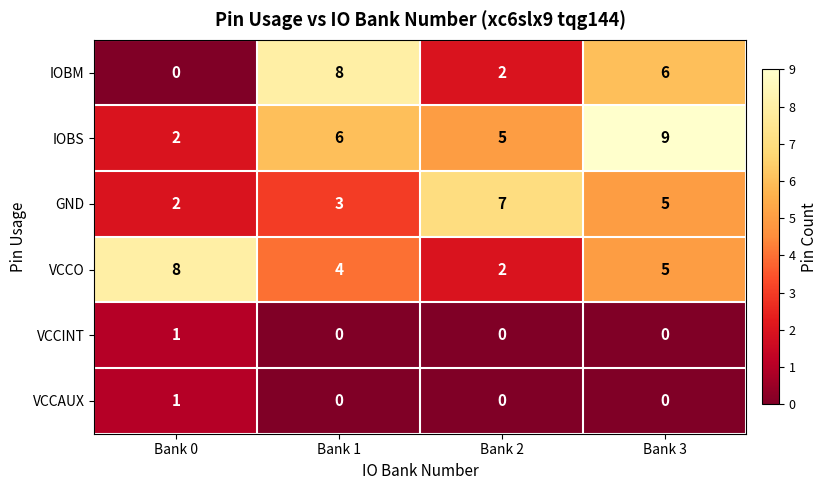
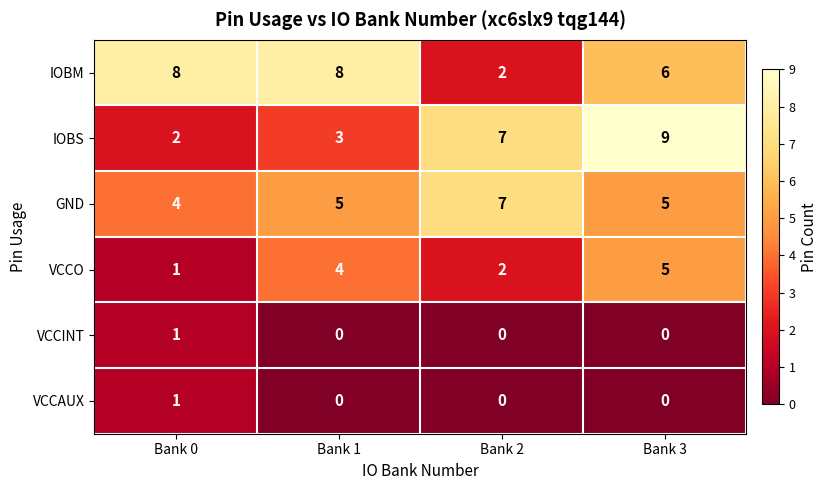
IOBM, Bank 0: 0 -> 8
IOBS, Bank 1: 6 -> 3
IOBS, Bank 2: 5 -> 7
GND, Bank 0: 2 -> 4
GND, Bank 1: 3 -> 5
VCCO, Bank 0: 8 -> 1
